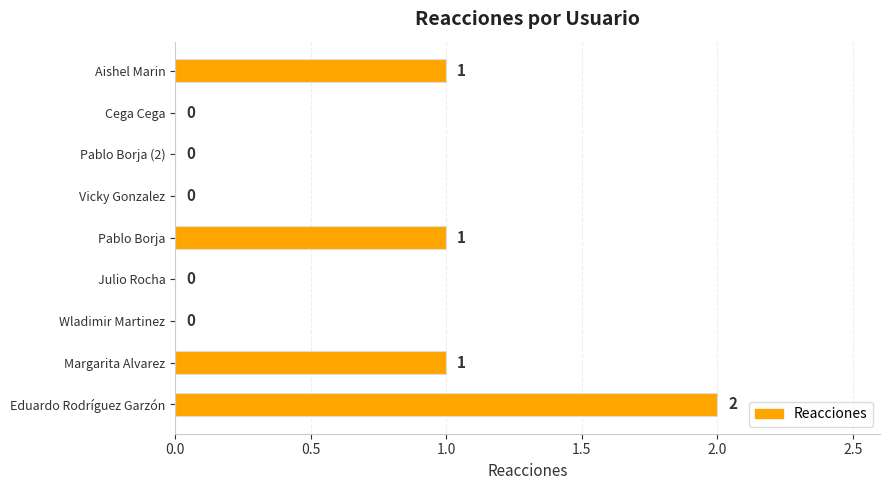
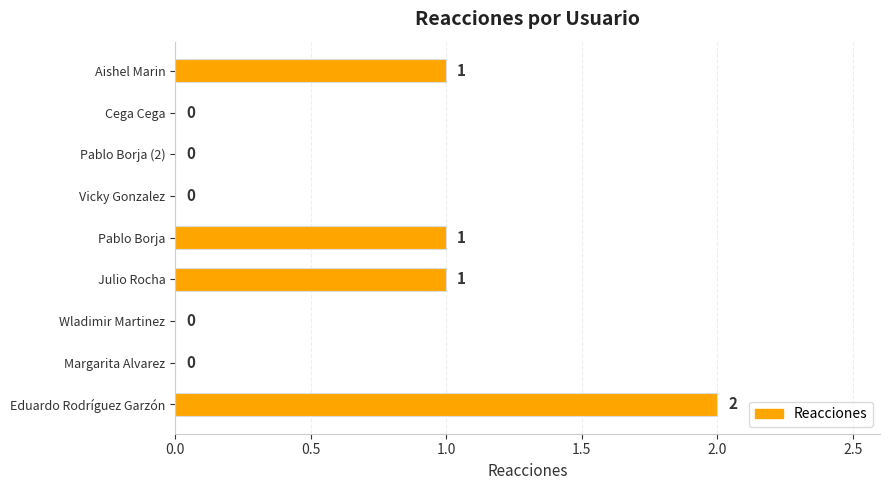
Julio Rocha: 0 -> 1
Margarita Alvarez: 1 -> 0
